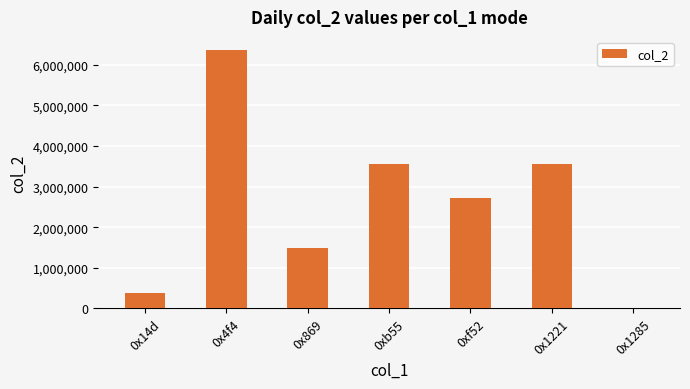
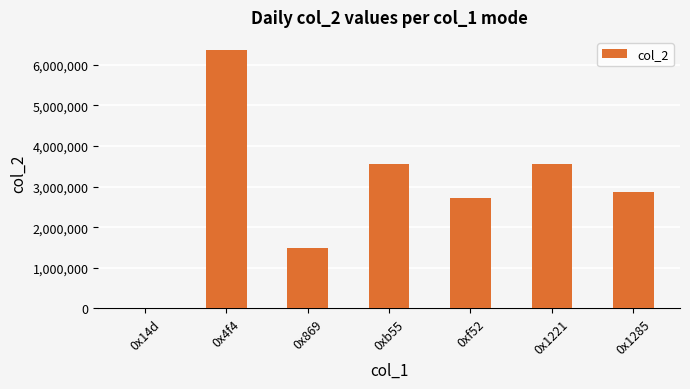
0x14d: 400,000 -> 0
0x1285: 0 -> 2,900,000
